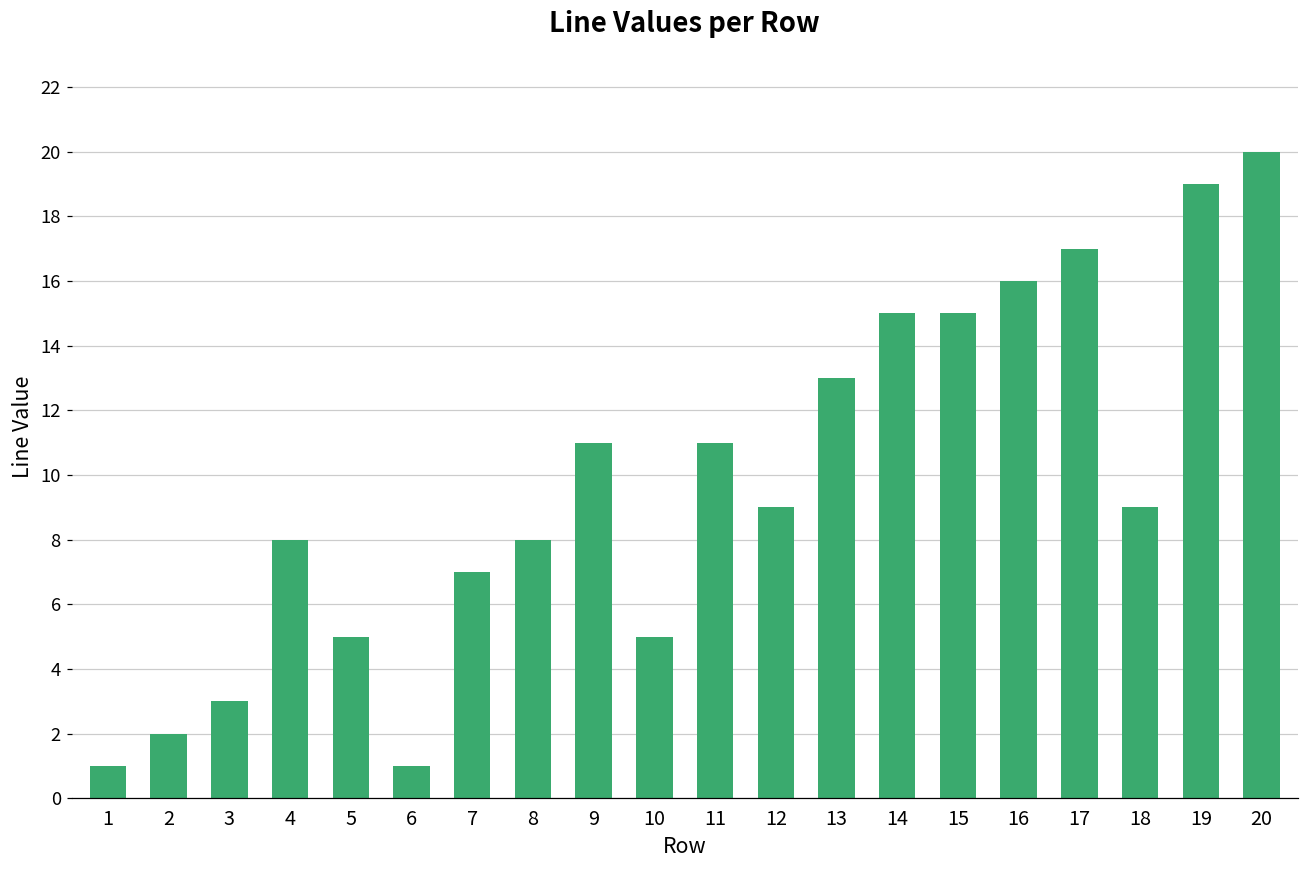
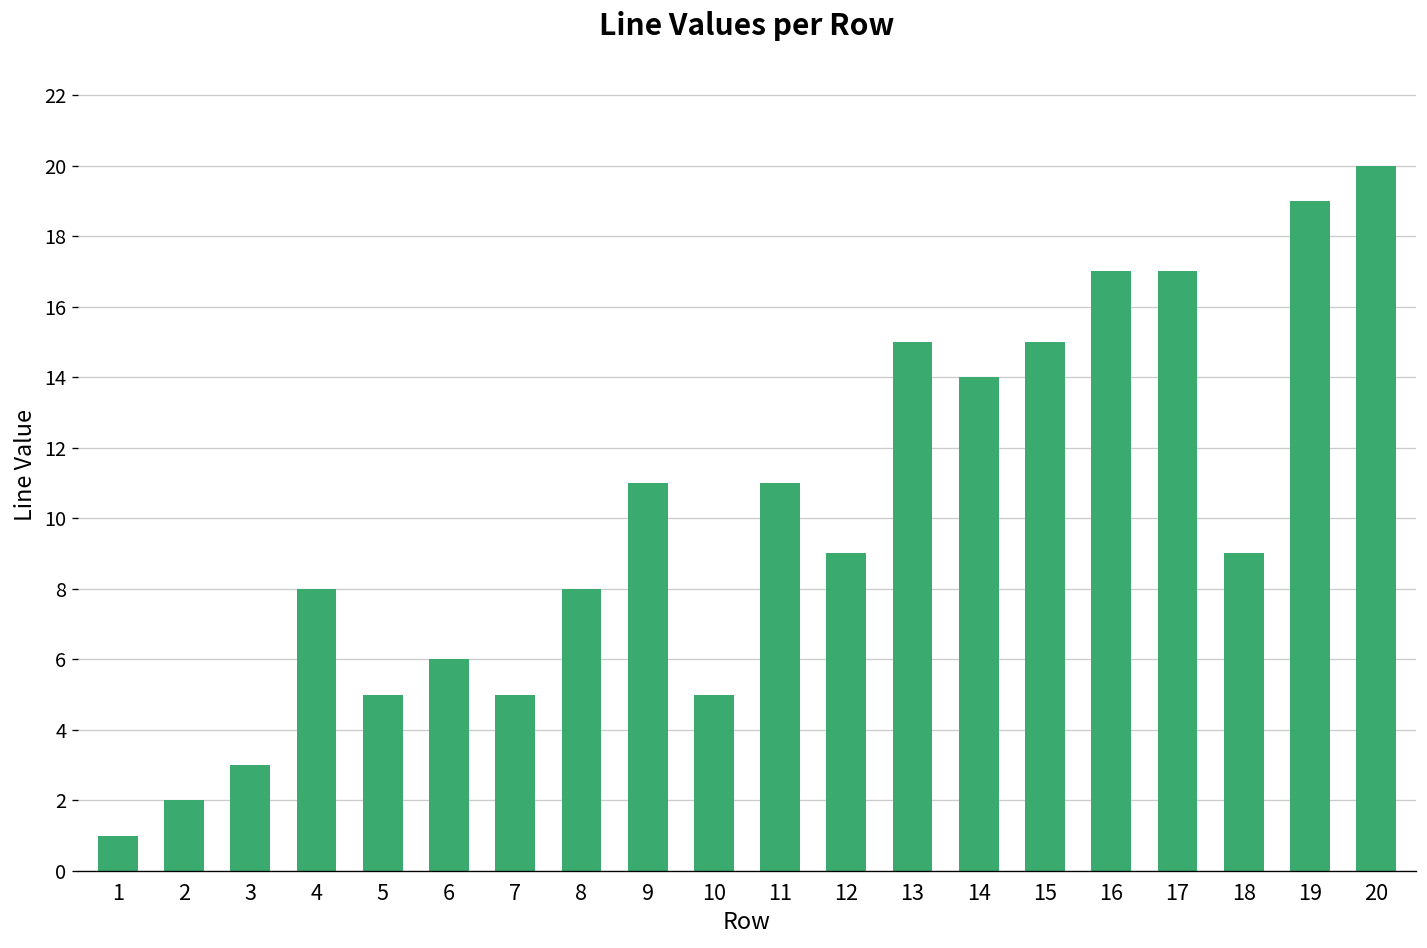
6: 1 -> 6
7: 7 -> 5
13: 13 -> 15
14: 15 -> 14
16: 16 -> 17
